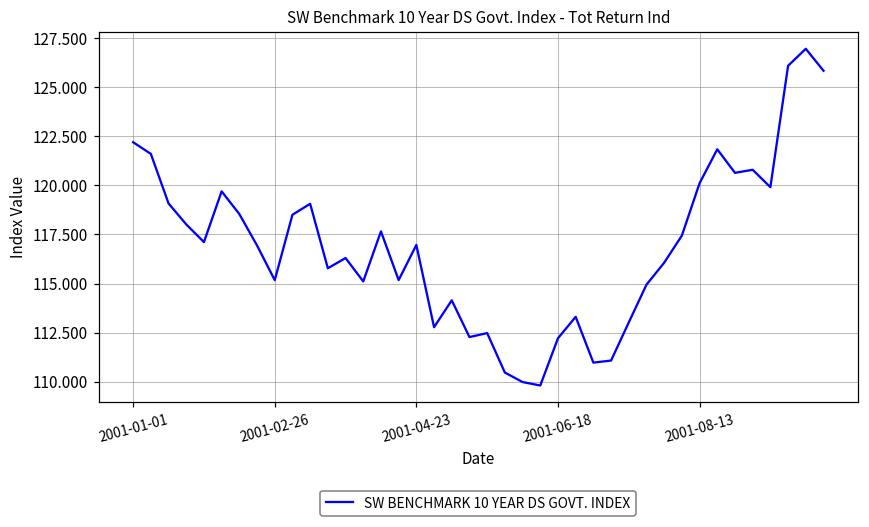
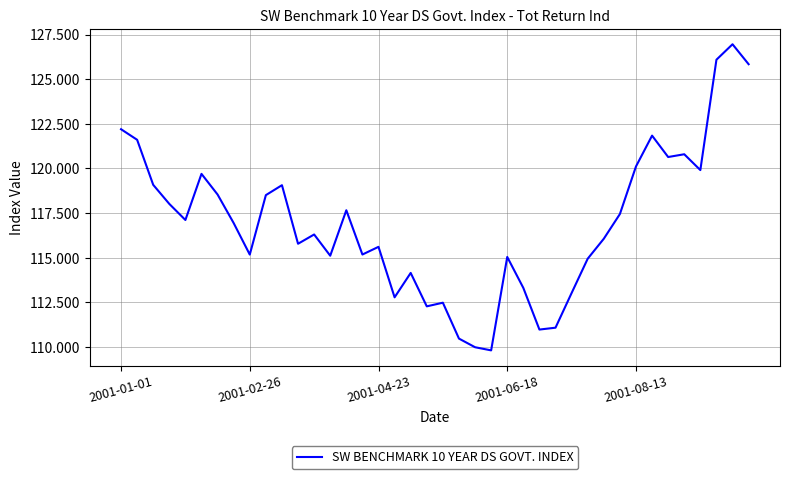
2001-04-23: 117.0 -> 115.6
2001-06-18: 112.2 -> 115.0
